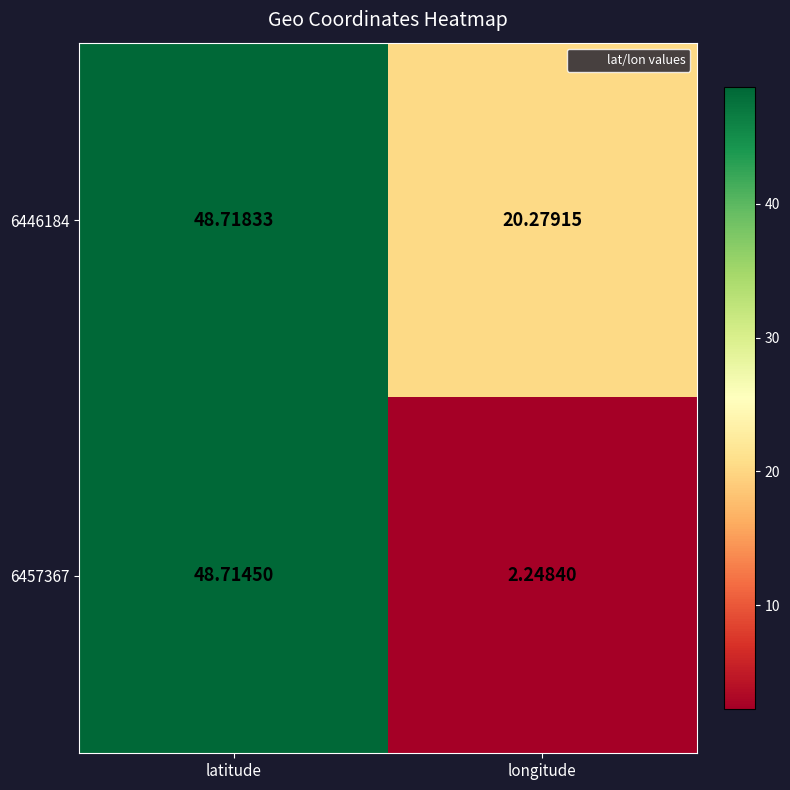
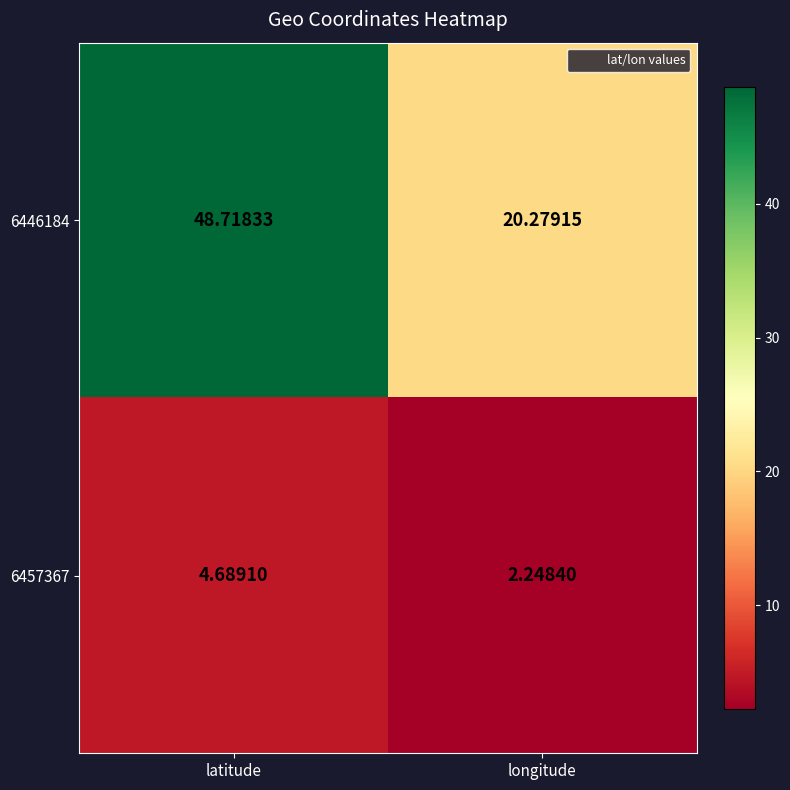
6457367, latitude: 48.71450 -> 4.68910
